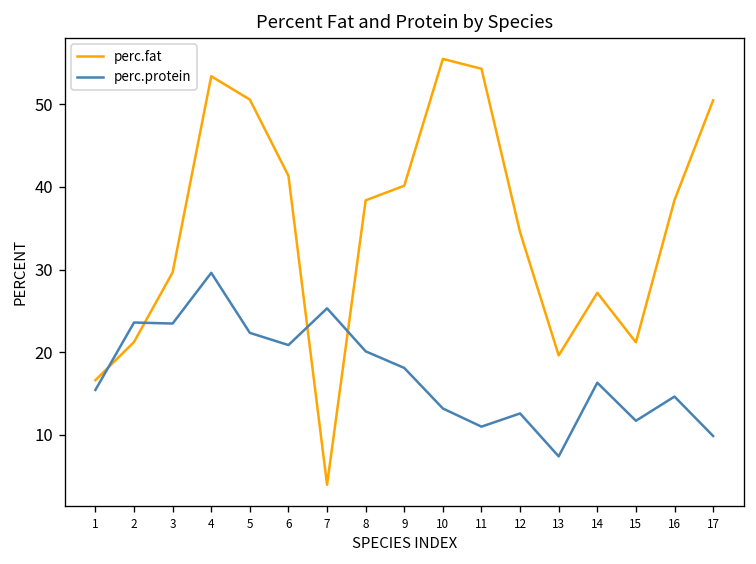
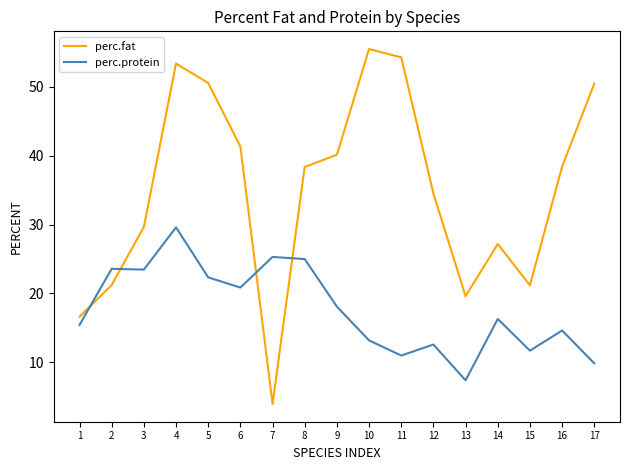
perc.protein, 8: 20 -> 25
